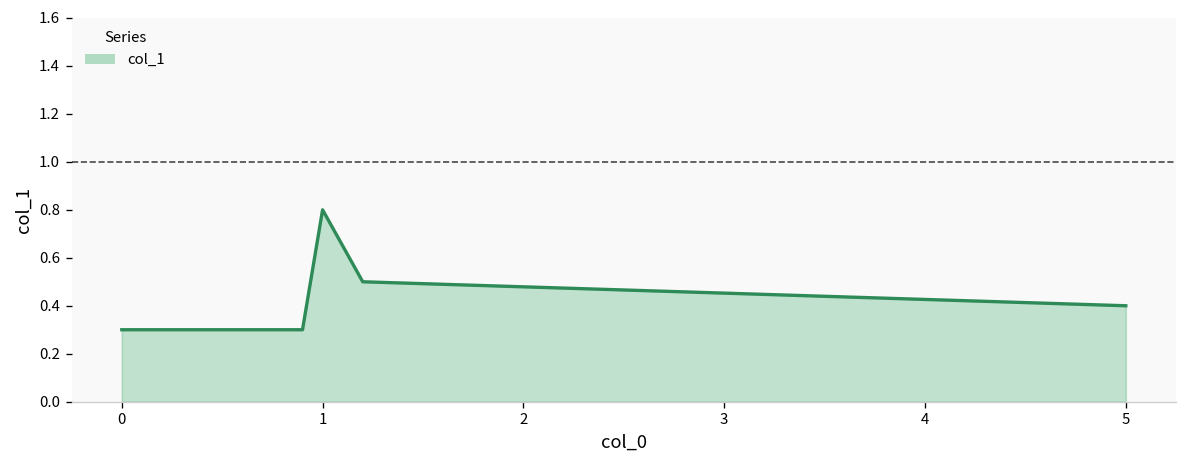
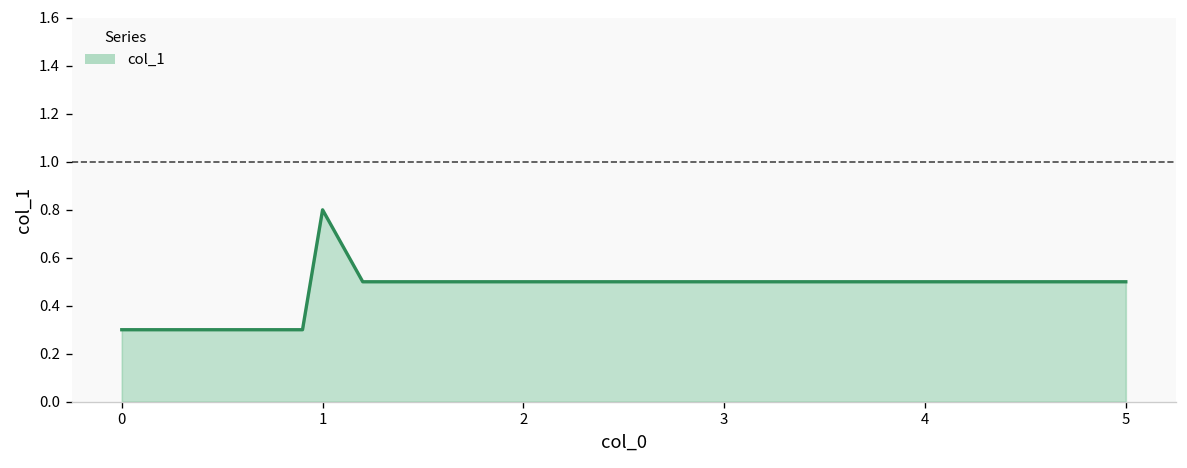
5: 0.4 -> 0.5
